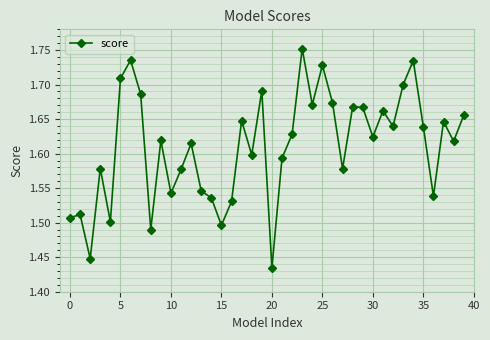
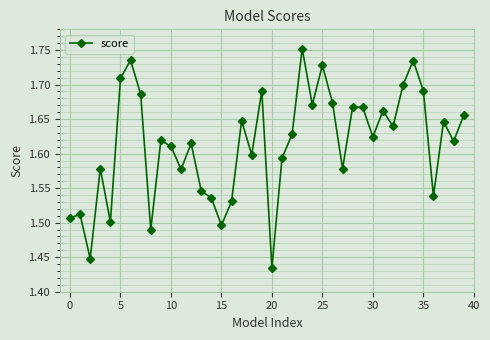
10: 1.54 -> 1.61
35: 1.64 -> 1.69
